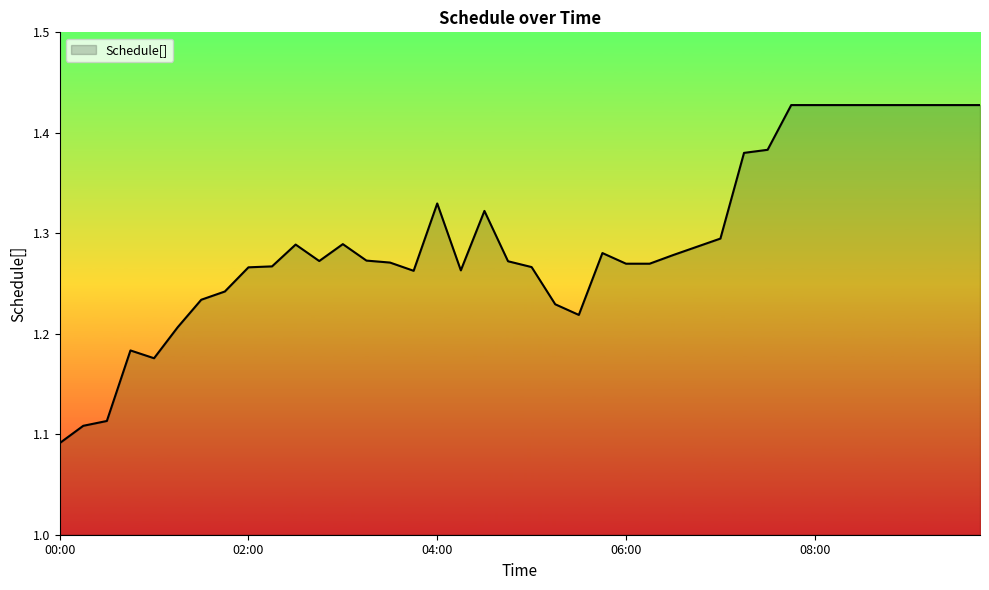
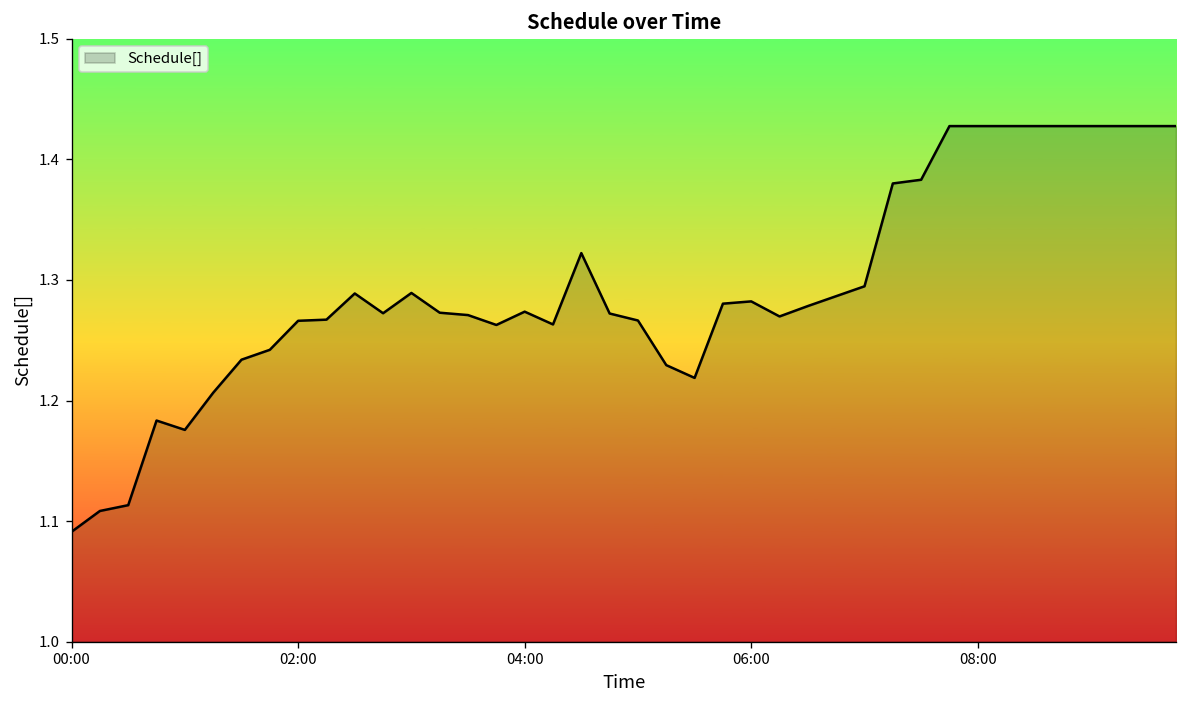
04:00: 1.330 -> 1.274
06:00: 1.270 -> 1.282
